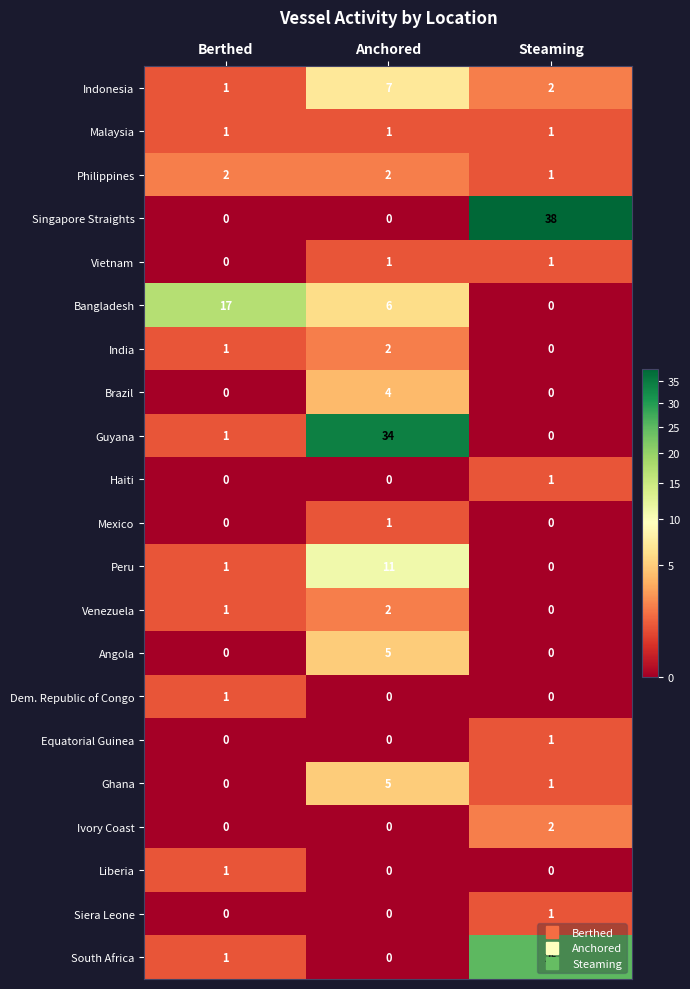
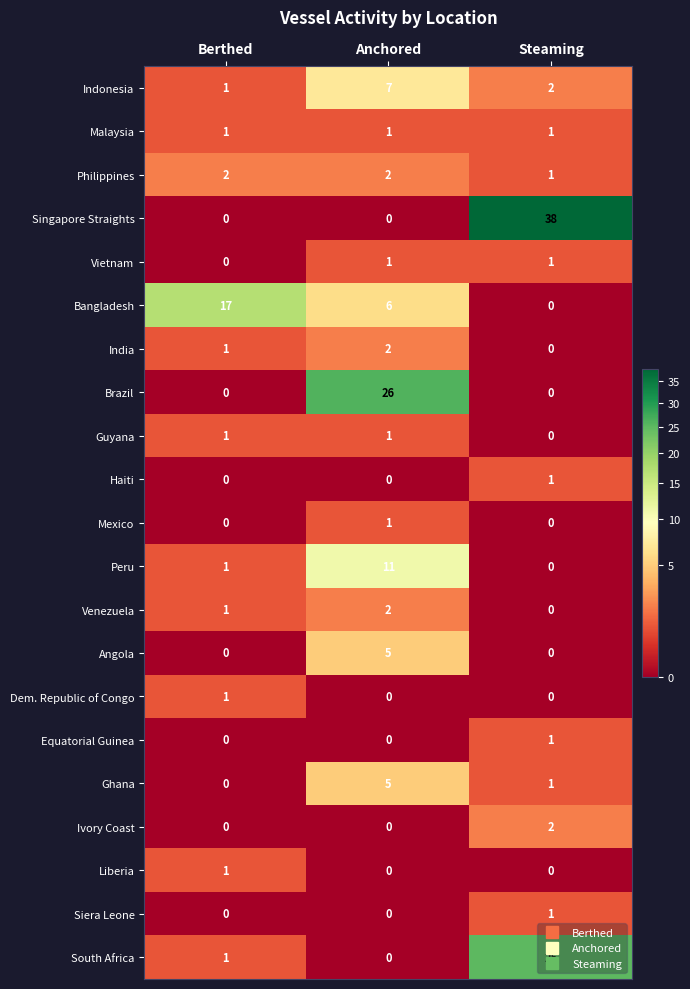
Brazil, Anchored: 4 -> 26
Guyana, Anchored: 34 -> 1
